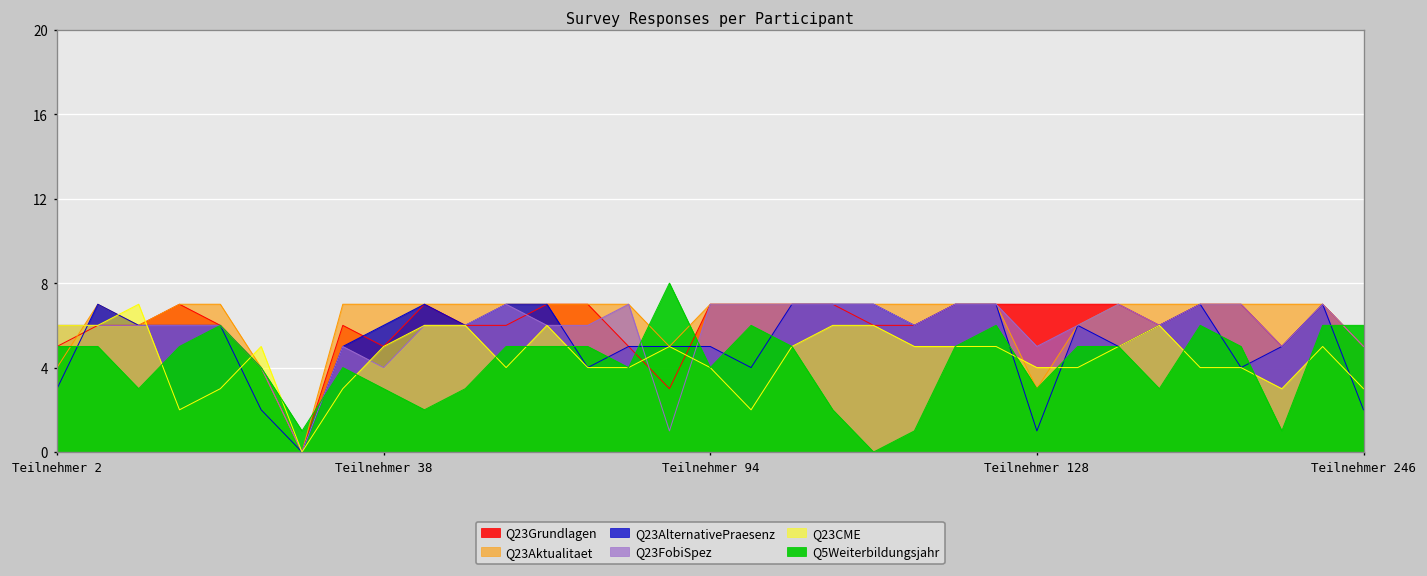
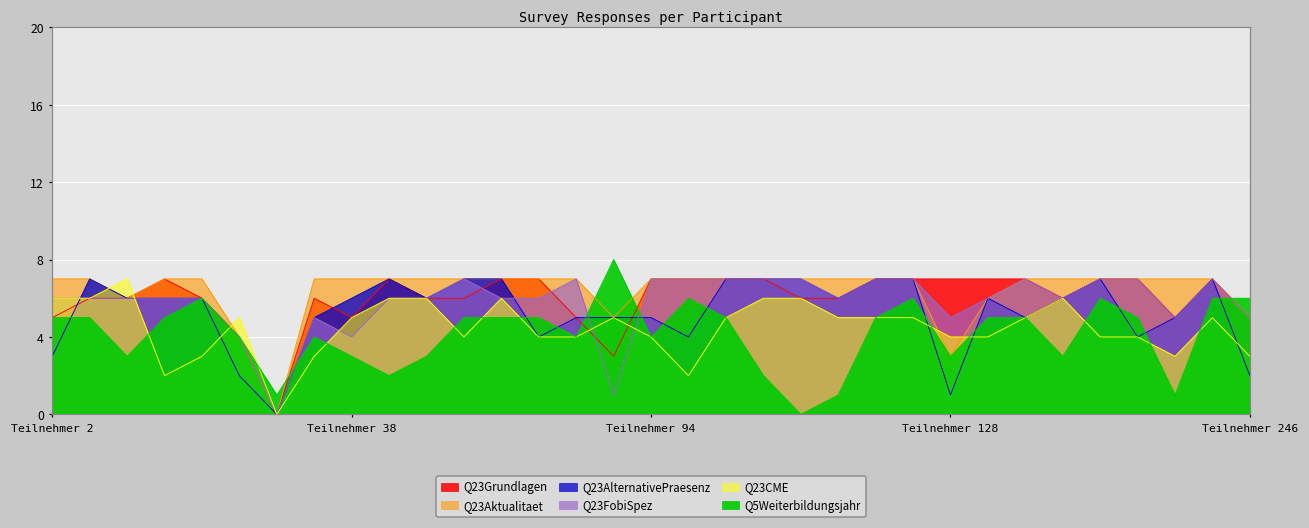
Q23Aktualitaet, Teilnehmer 2: 4 -> 7
